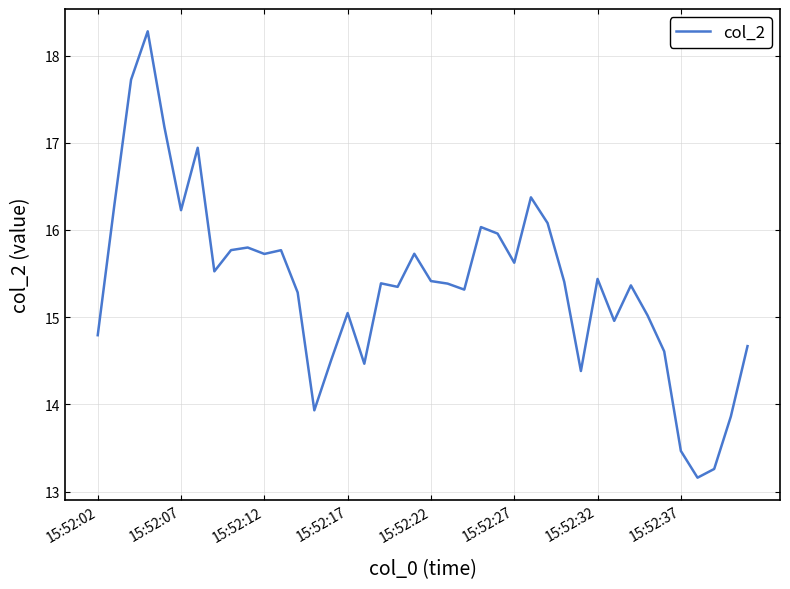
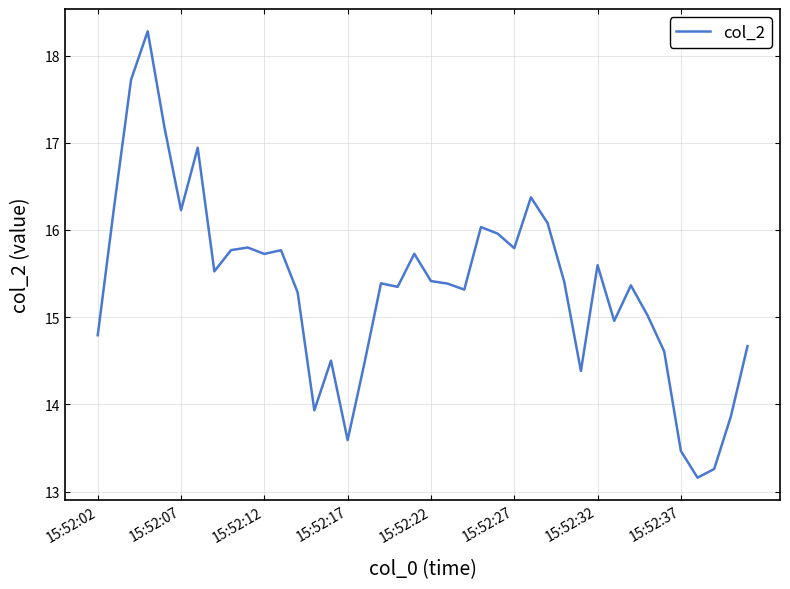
15:52:17: 15.0 -> 13.6
15:52:27: 15.6 -> 15.8
15:52:32: 15.4 -> 15.6
